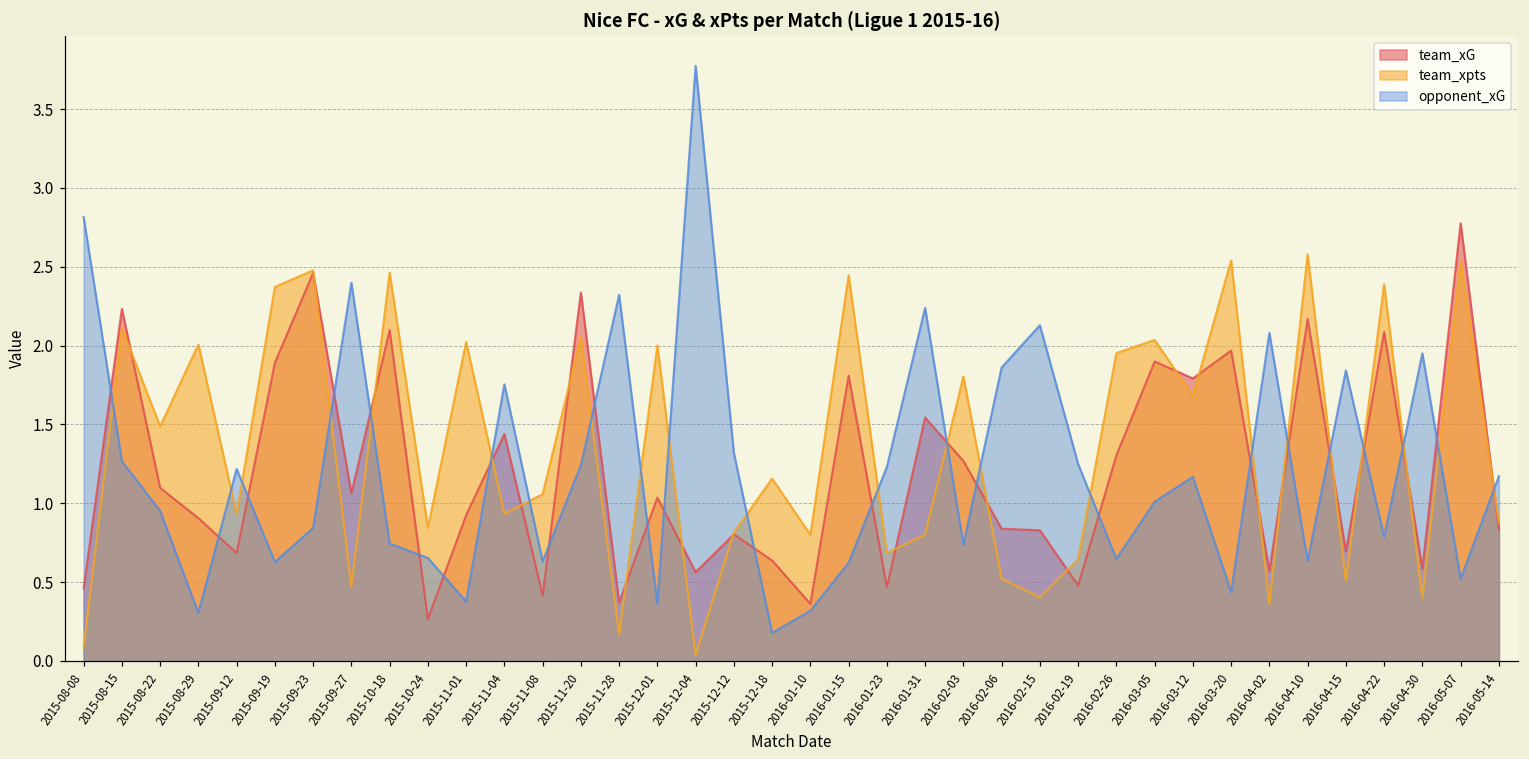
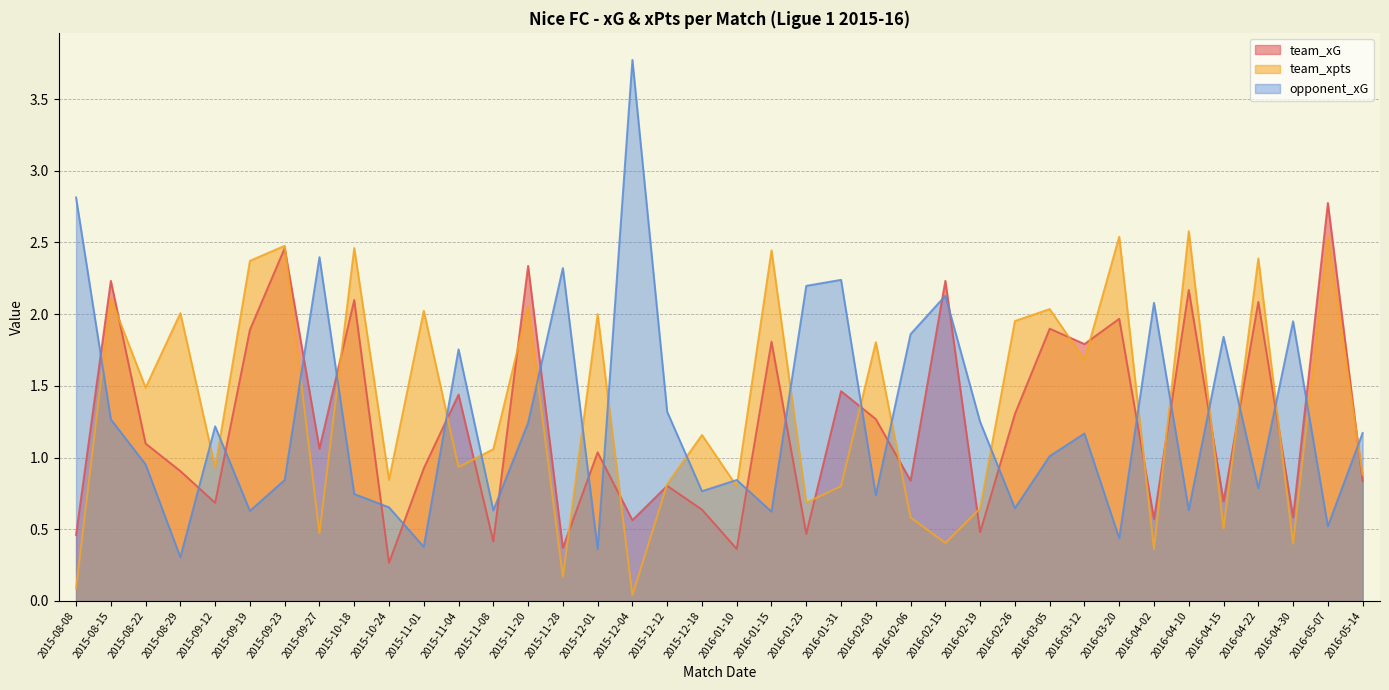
opponent_xG, 2015-12-18: 0.18 -> 0.77
opponent_xG, 2016-01-10: 0.32 -> 0.84
opponent_xG, 2016-01-23: 1.23 -> 2.20
team_xG, 2016-01-31: 1.54 -> 1.46
team_xpts, 2016-02-06: 0.52 -> 0.58
team_xG, 2016-02-15: 0.83 -> 2.23
